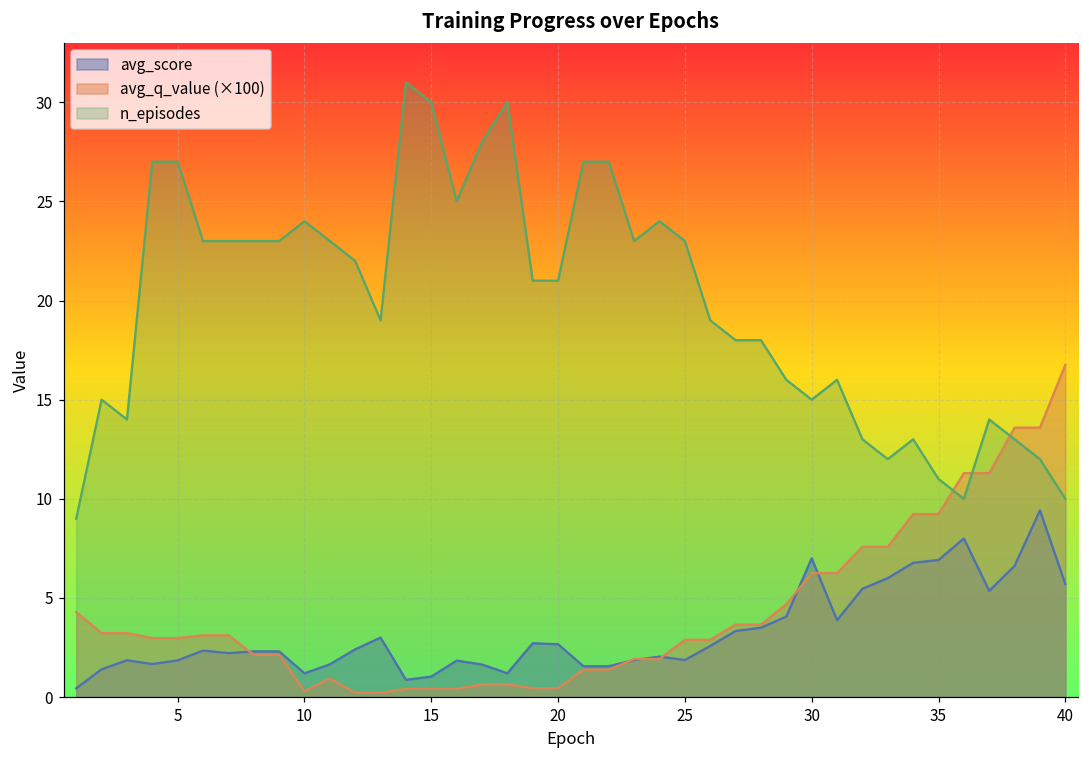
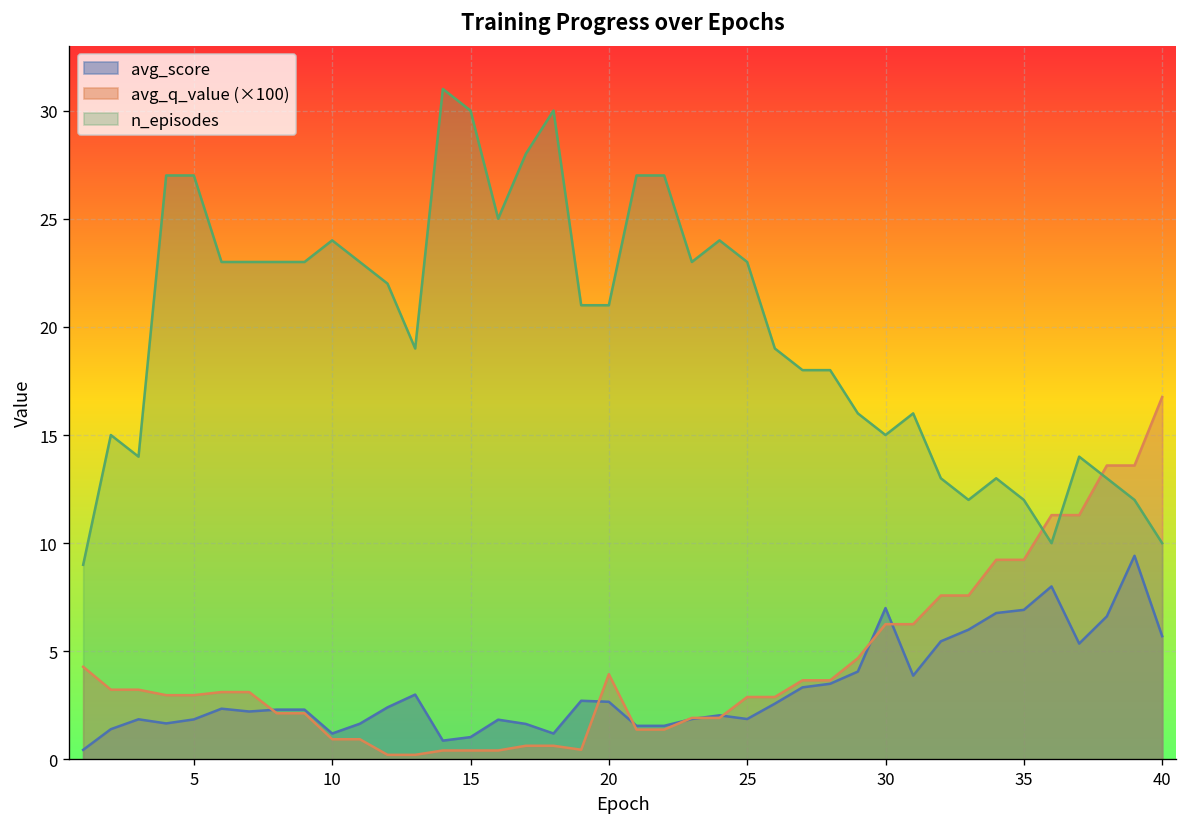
avg_q_value (×100), 10: 0.3 -> 0.9
avg_q_value (×100), 20: 0.5 -> 3.9
n_episodes, 35: 11 -> 12
